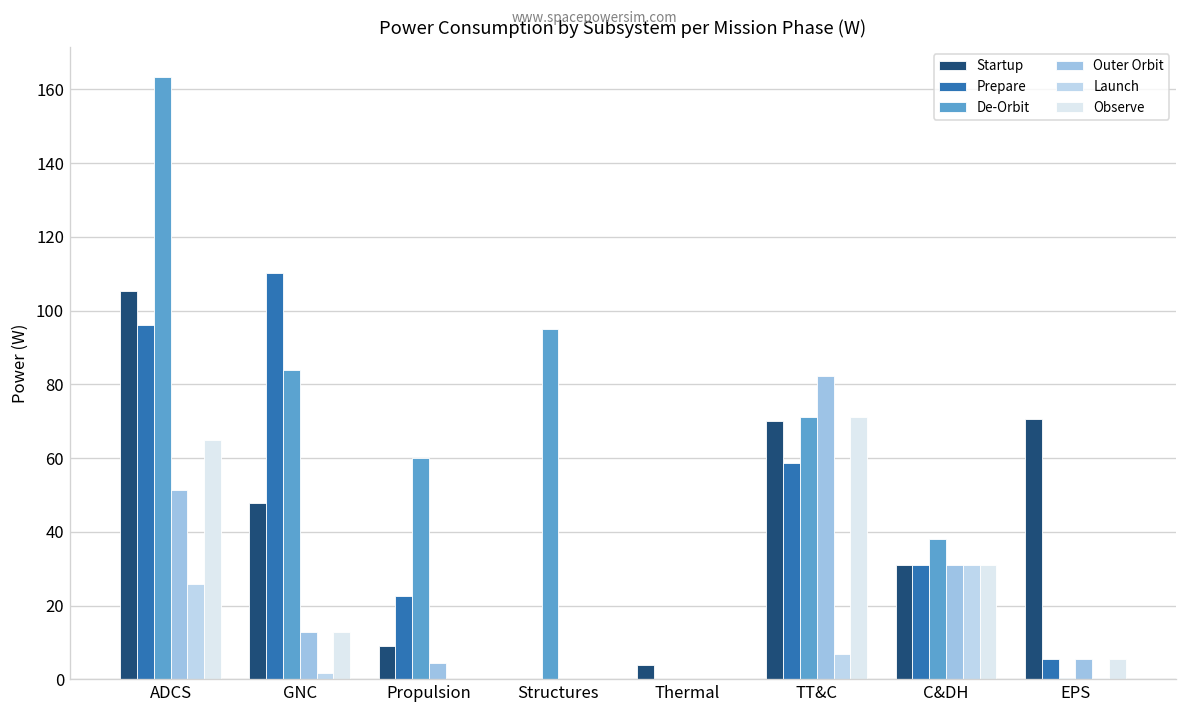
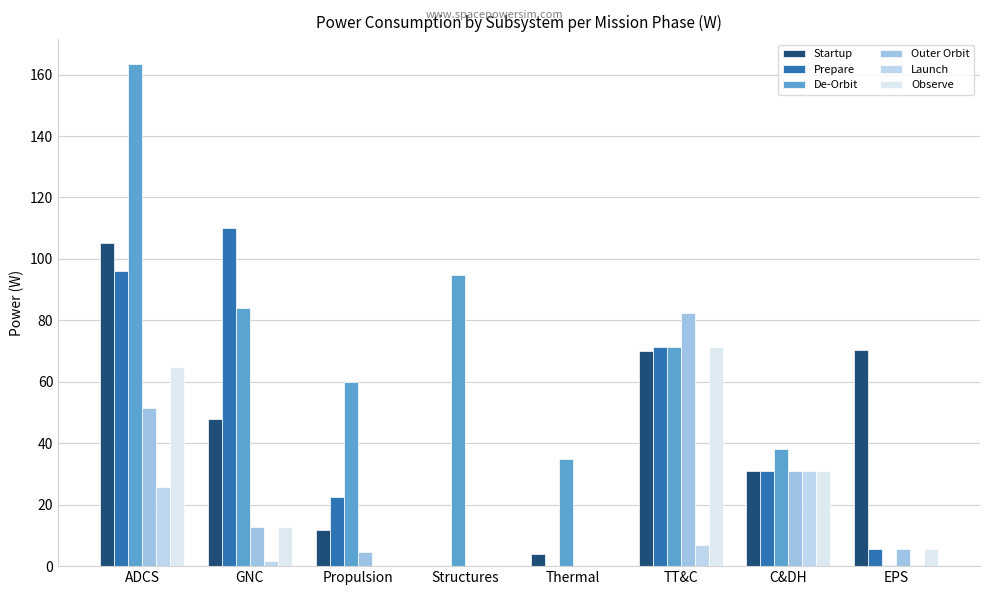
Startup, Propulsion: 9 -> 12
De-Orbit, Thermal: 0 -> 35
Prepare, TT&C: 59 -> 71
